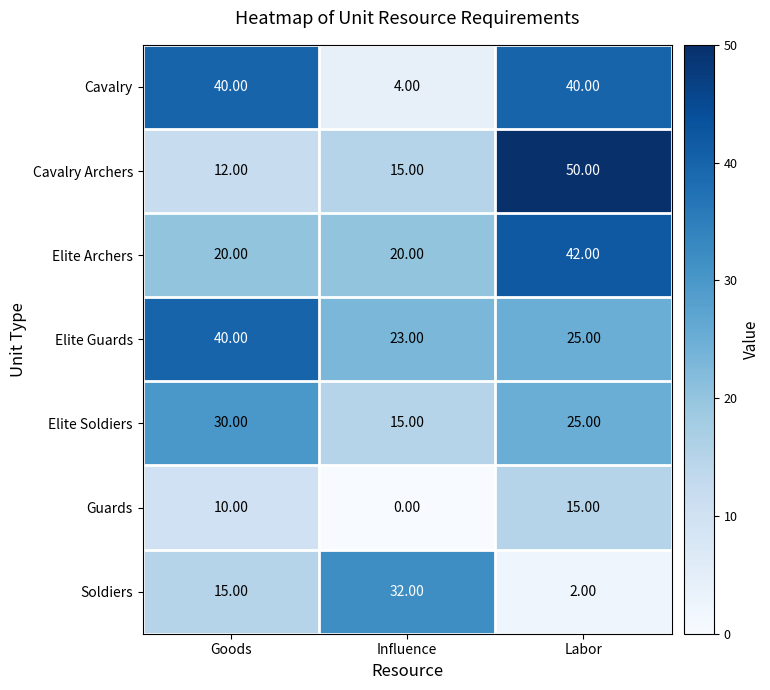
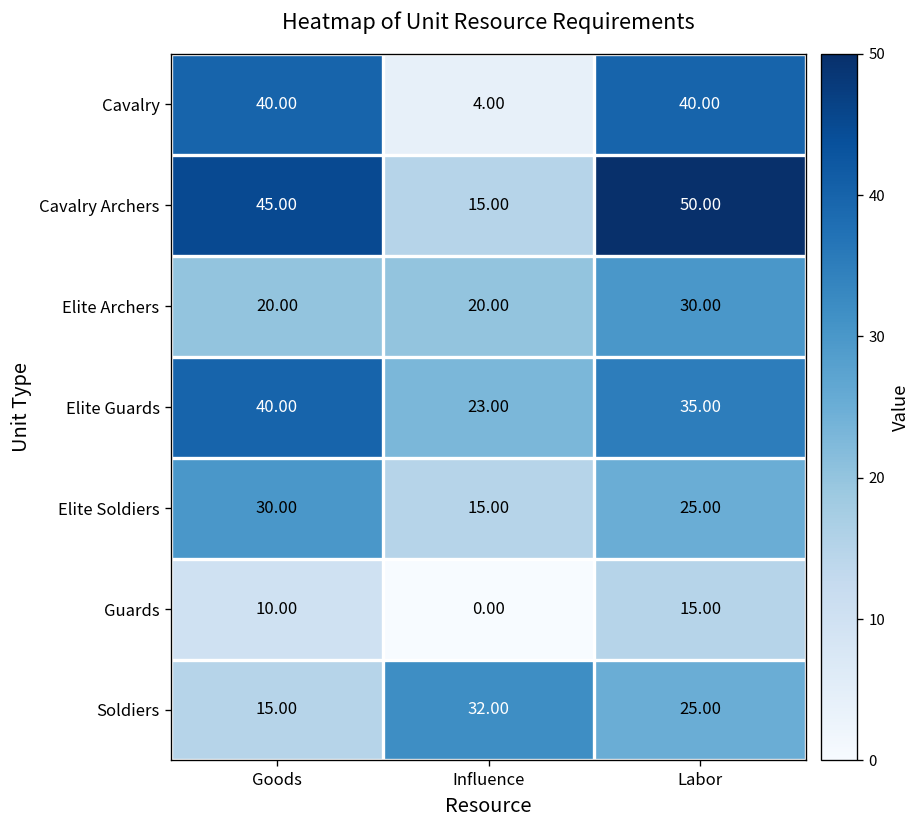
Cavalry Archers, Goods: 12.00 -> 45.00
Elite Archers, Labor: 42.00 -> 30.00
Elite Guards, Labor: 25.00 -> 35.00
Soldiers, Labor: 2.00 -> 25.00
